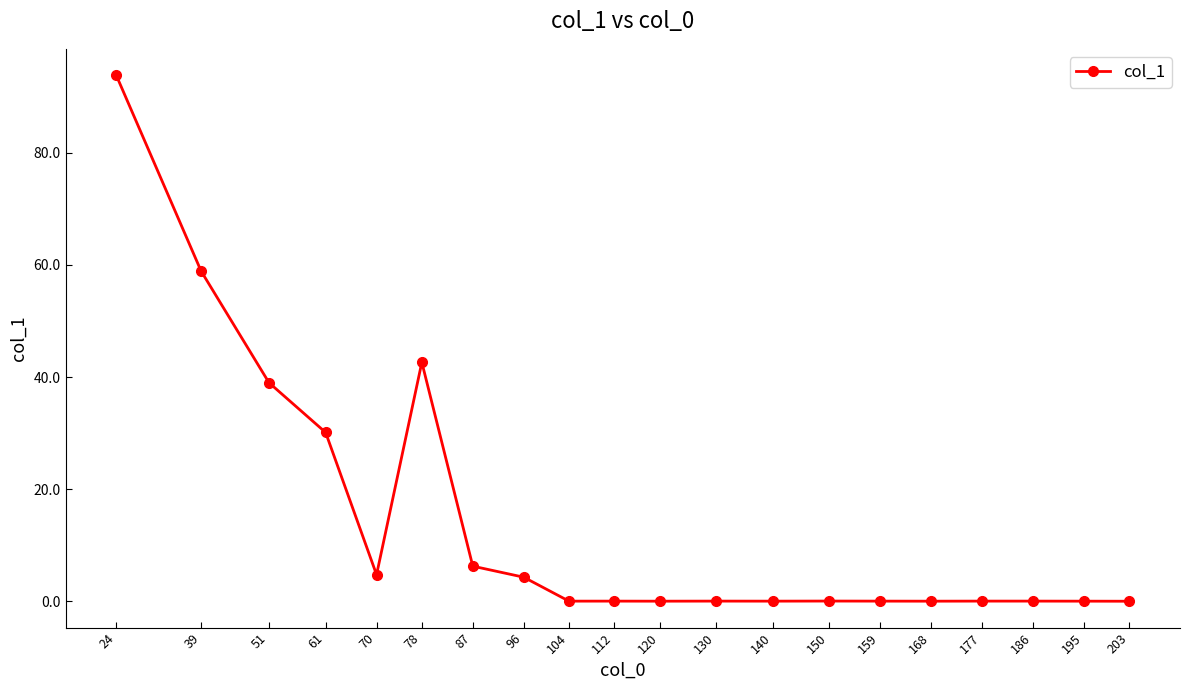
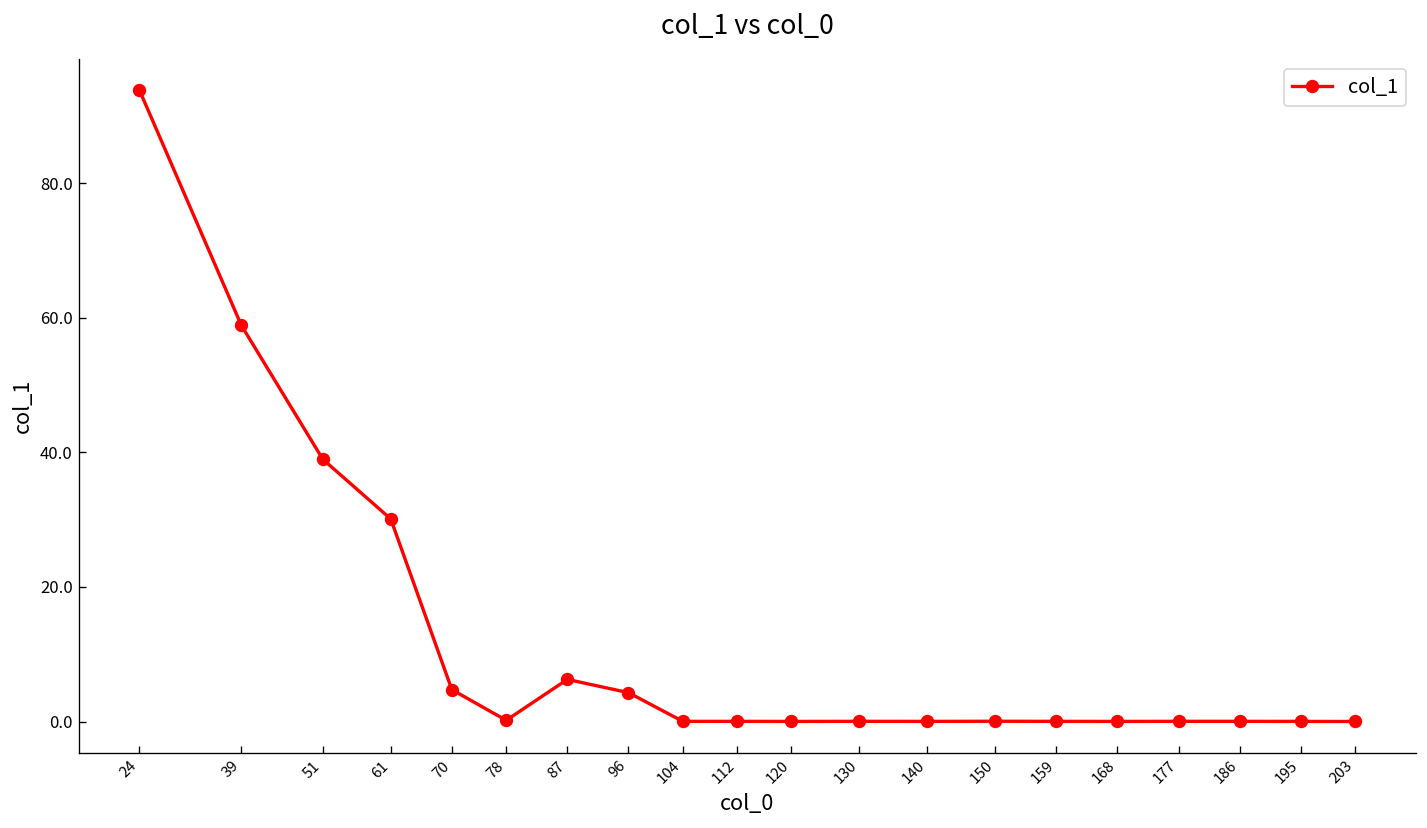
78: 43 -> 0
